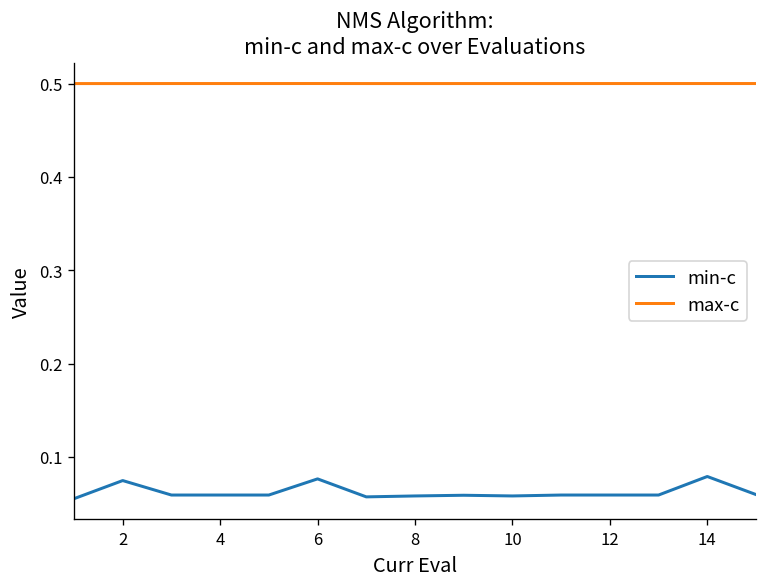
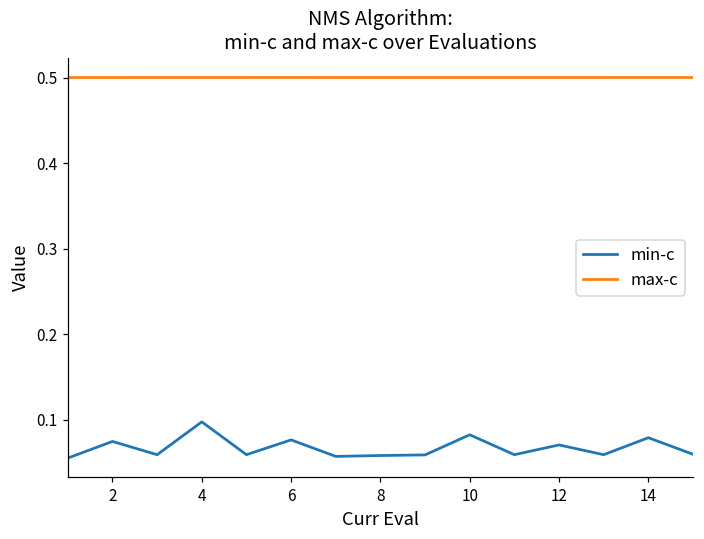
min-c, 4: 0.06 -> 0.10
min-c, 10: 0.06 -> 0.08
min-c, 12: 0.06 -> 0.07
